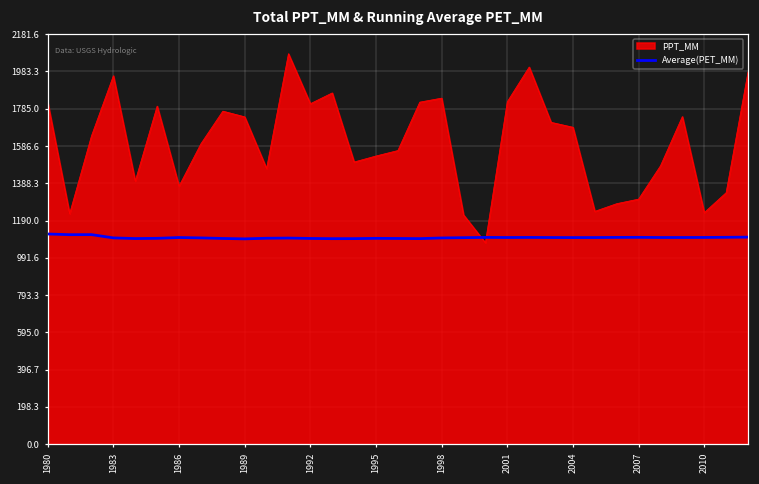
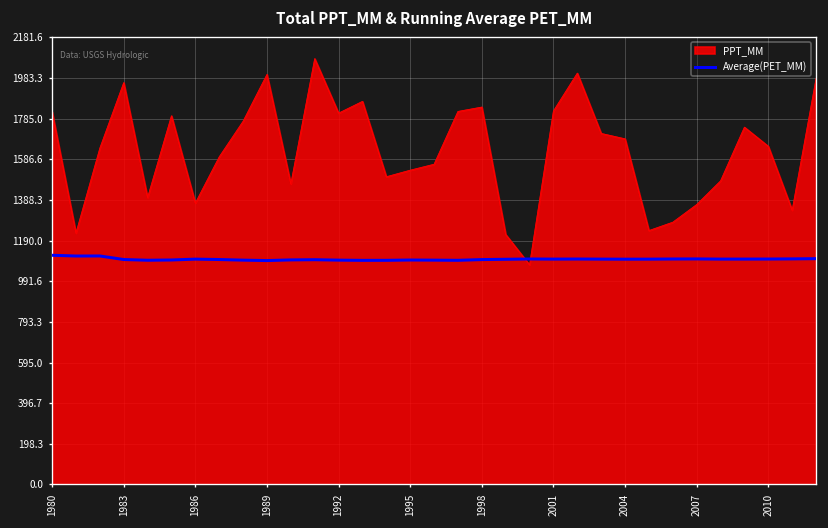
PPT_MM, 1989: 1740 -> 2000
PPT_MM, 2007: 1300 -> 1370
PPT_MM, 2010: 1230 -> 1650
